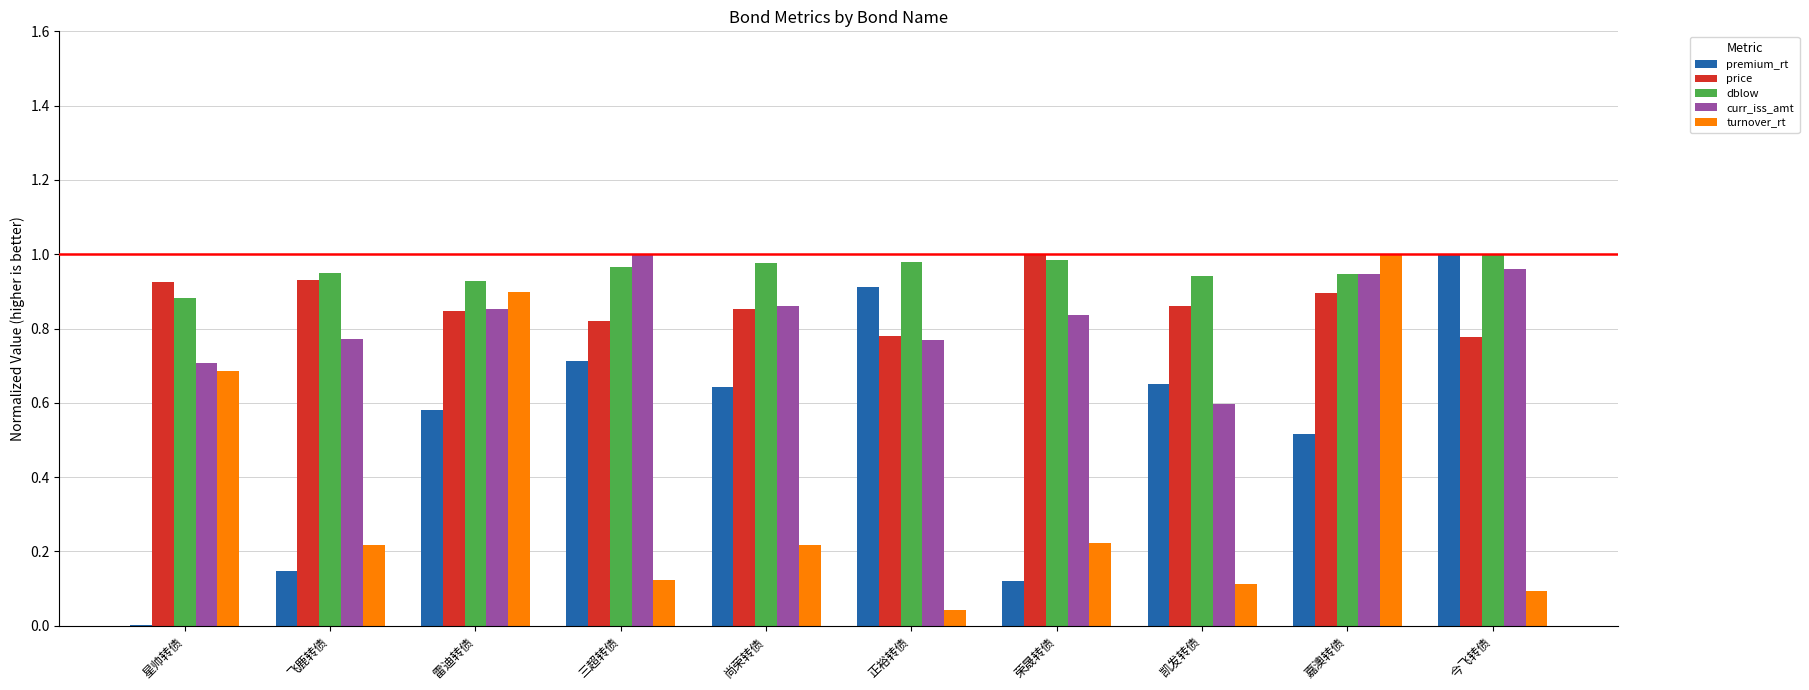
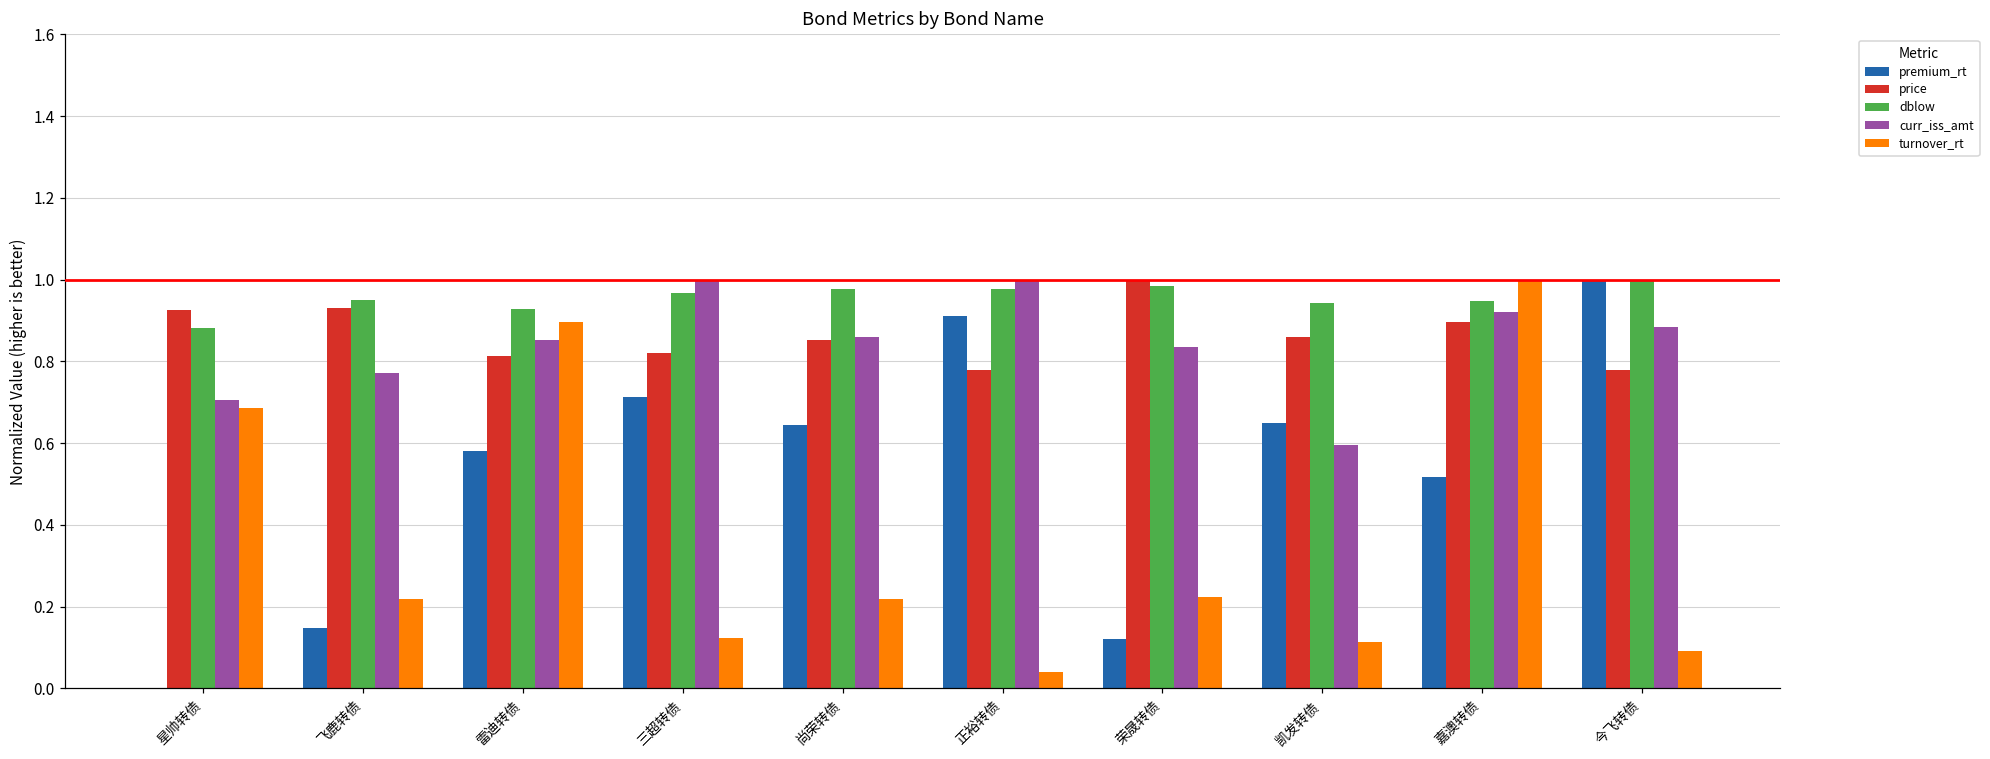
price, 雷迪转债: 0.85 -> 0.81
curr_iss_amt, 正裕转债: 0.77 -> 1.00
curr_iss_amt, 嘉澳转债: 0.95 -> 0.92
curr_iss_amt, 今飞转债: 0.96 -> 0.88
